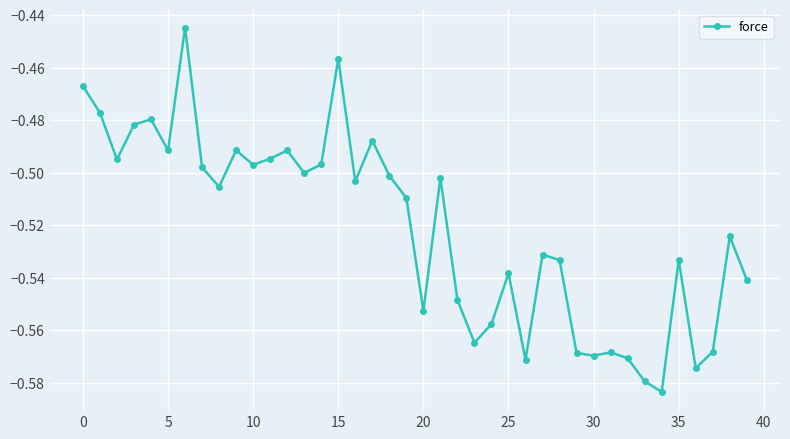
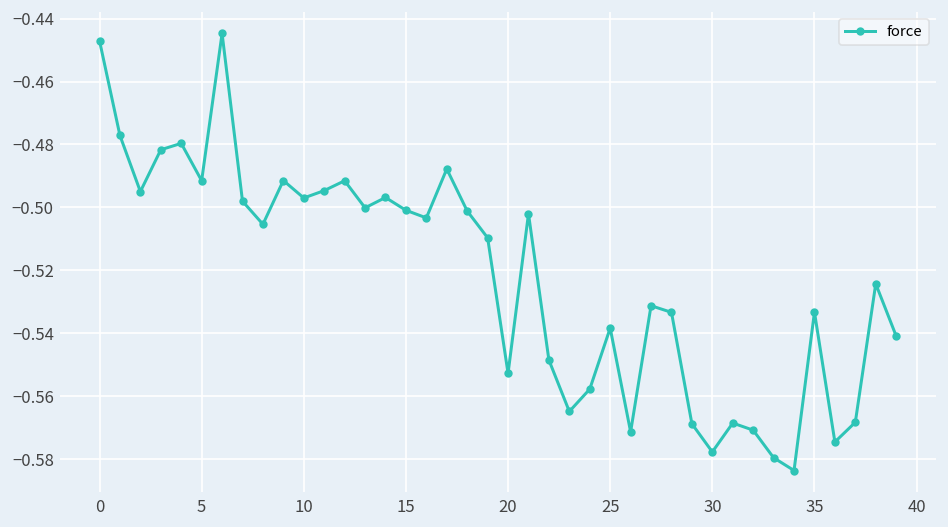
0: -0.467 -> -0.447
15: -0.457 -> -0.501
30: -0.570 -> -0.578
